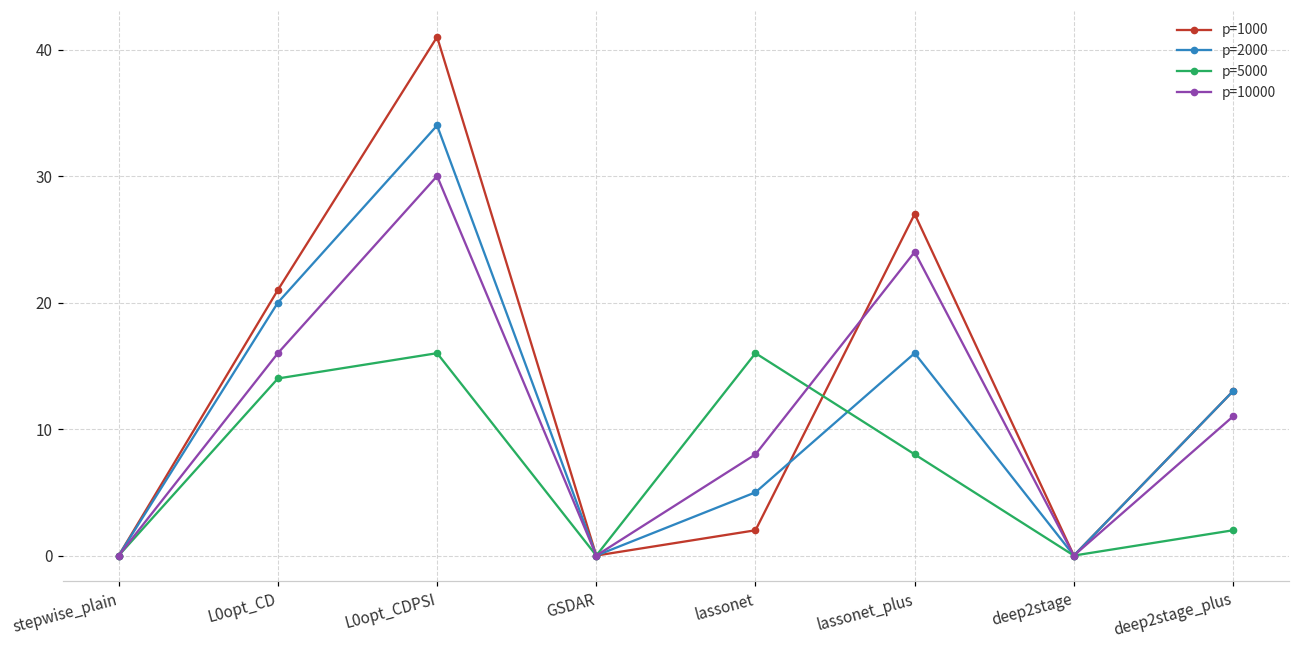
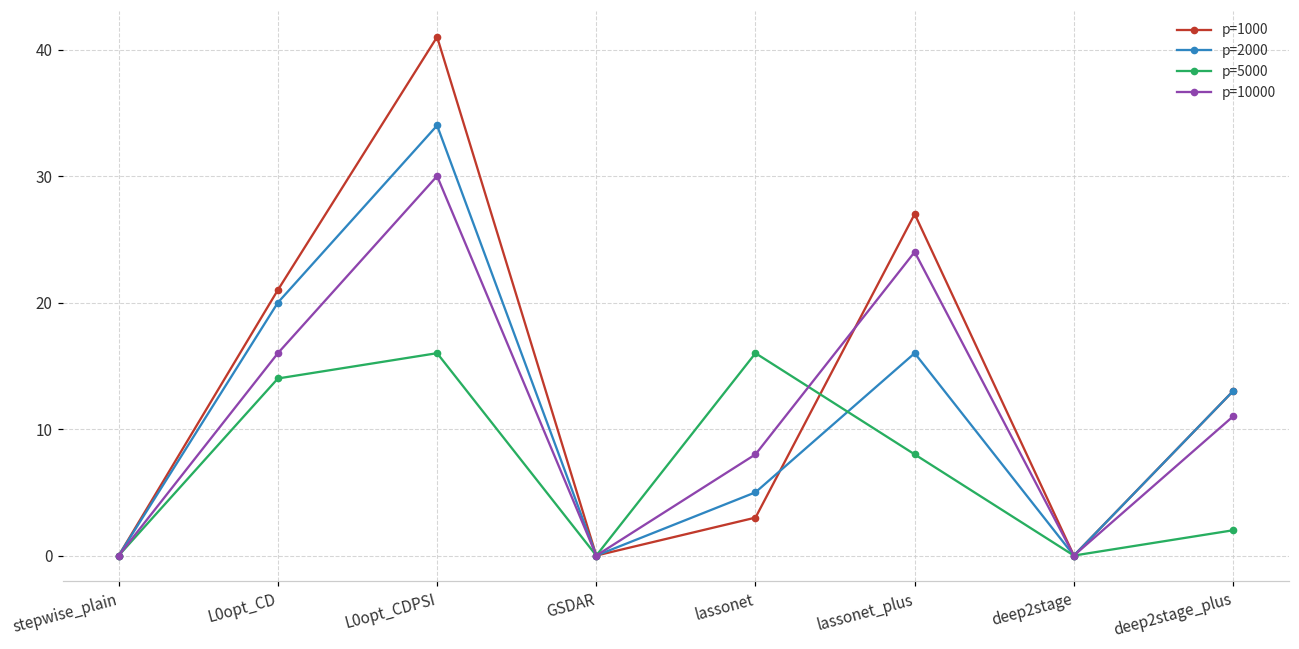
p=1000, lassonet: 2 -> 3
